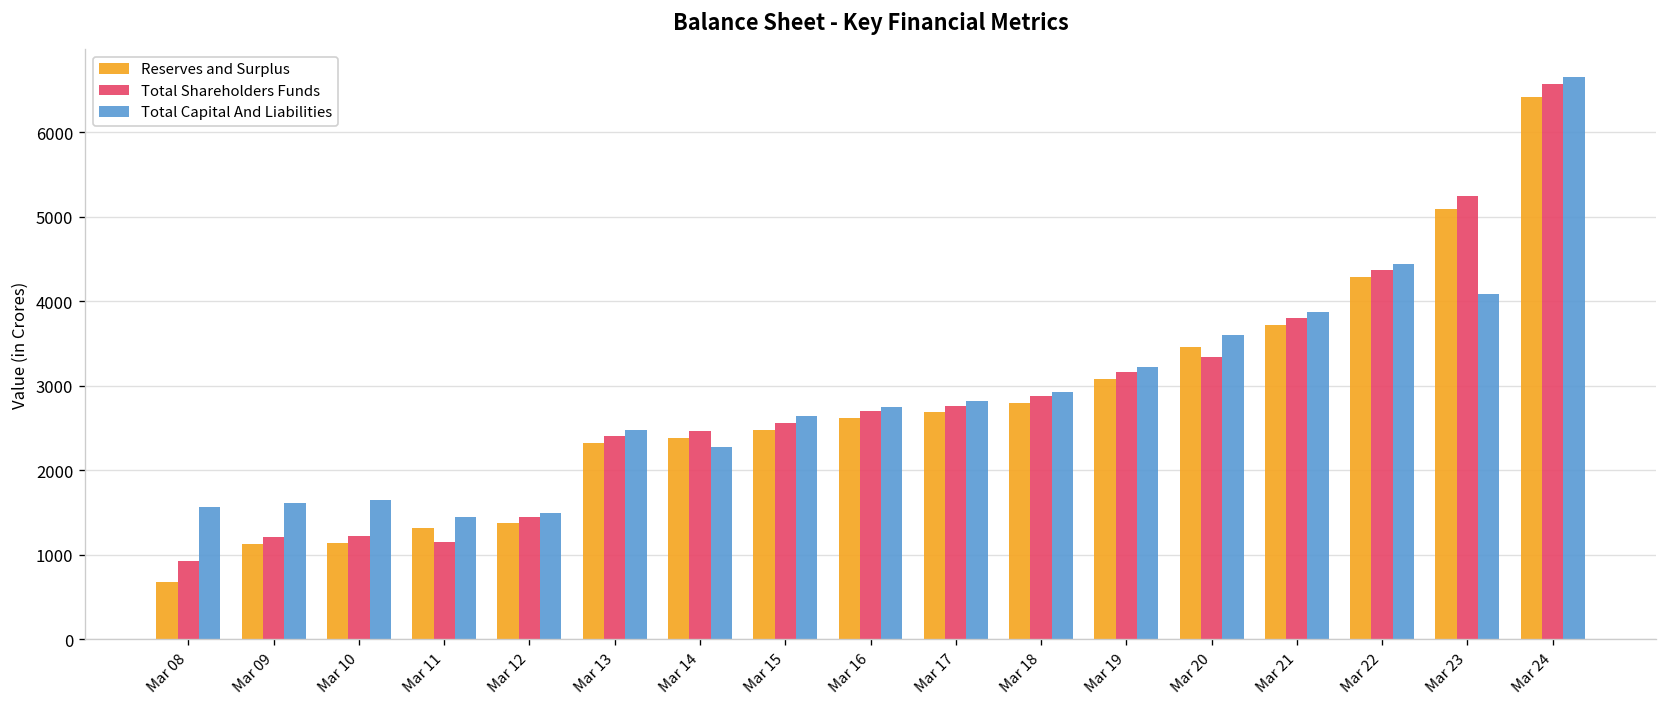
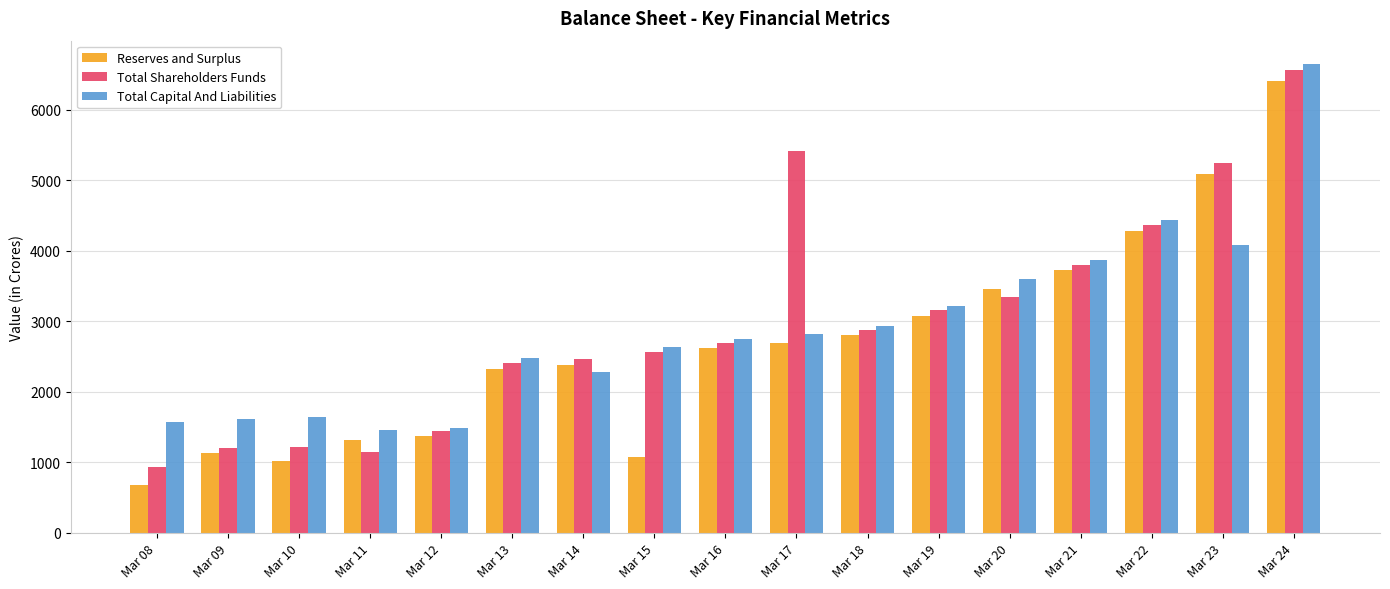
Reserves and Surplus, Mar 10: 1100 -> 1000
Reserves and Surplus, Mar 15: 2500 -> 1100
Total Shareholders Funds, Mar 17: 2800 -> 5400
